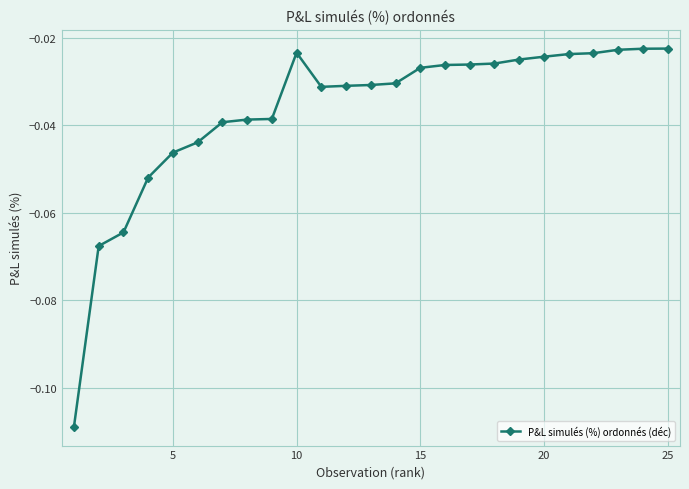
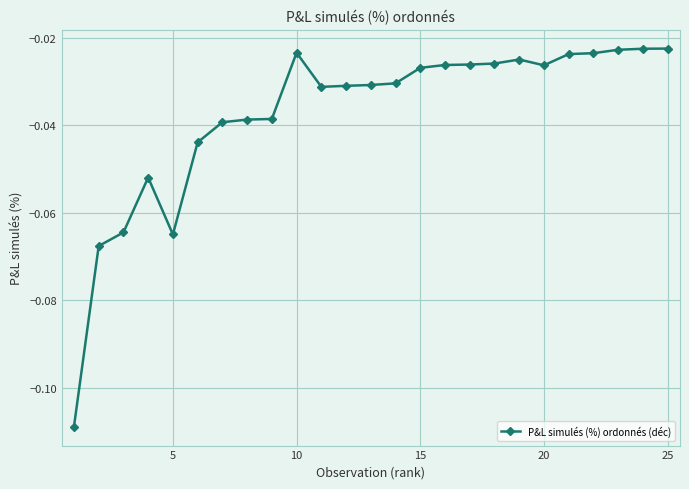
5: -0.046 -> -0.065
20: -0.024 -> -0.026
